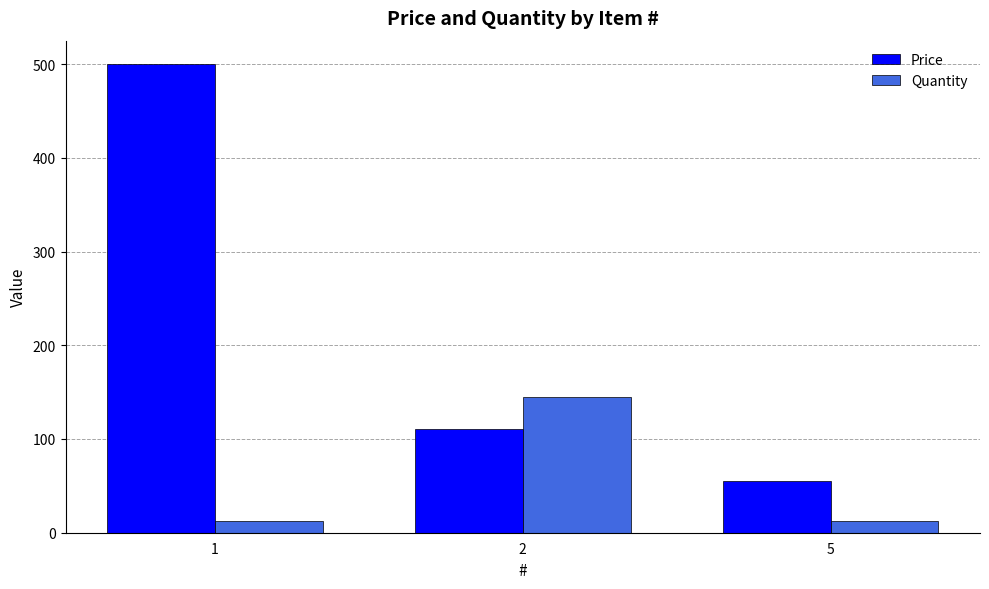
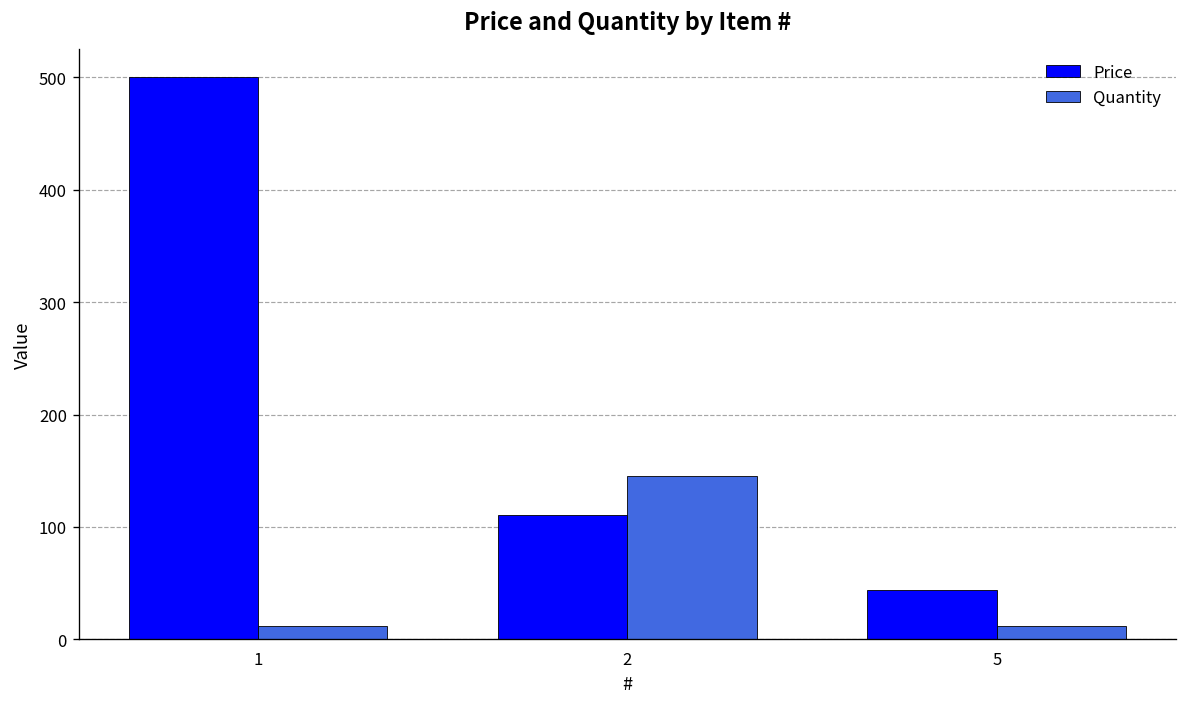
Price, 5: 60 -> 40
